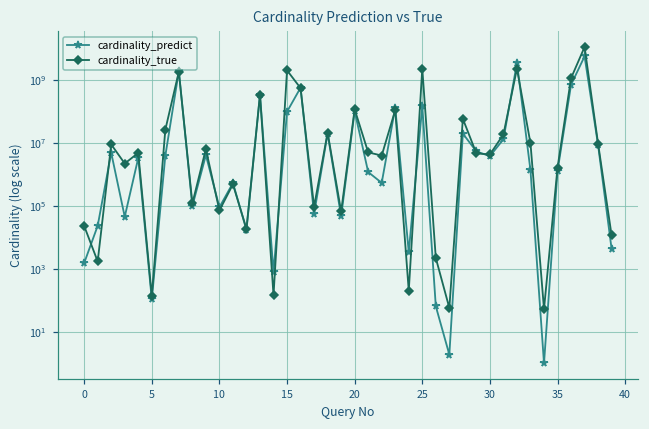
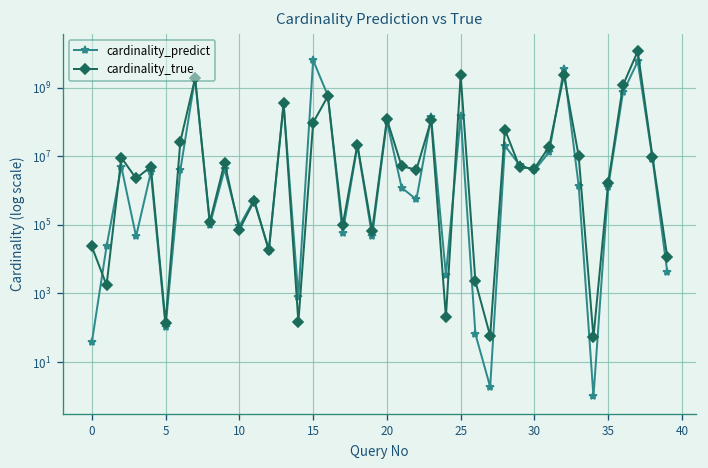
cardinality_predict, 0: 2000 -> 40
cardinality_predict, 15: 100000000 -> 6000000000
cardinality_true, 15: 2000000000 -> 100000000
